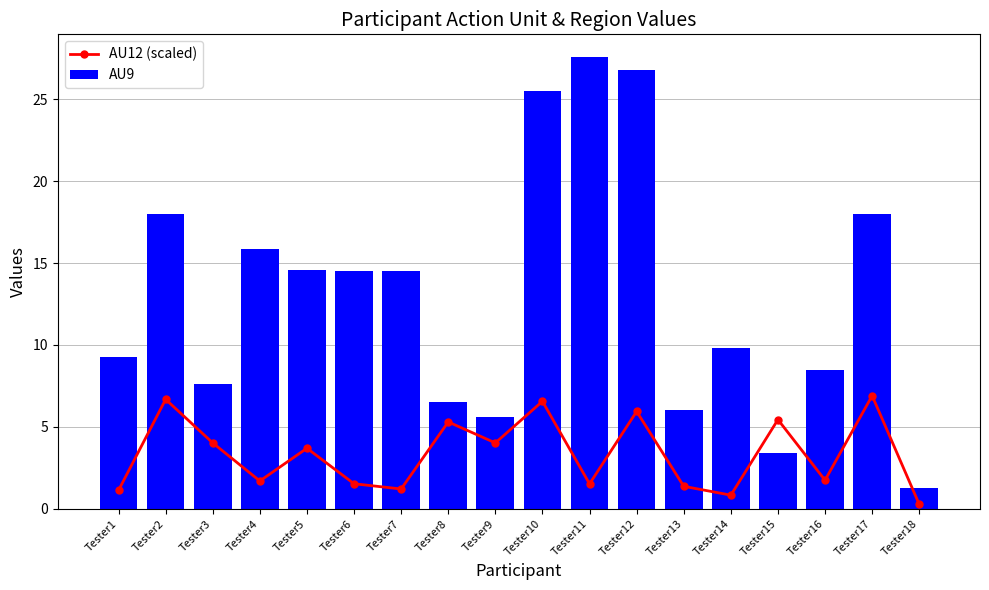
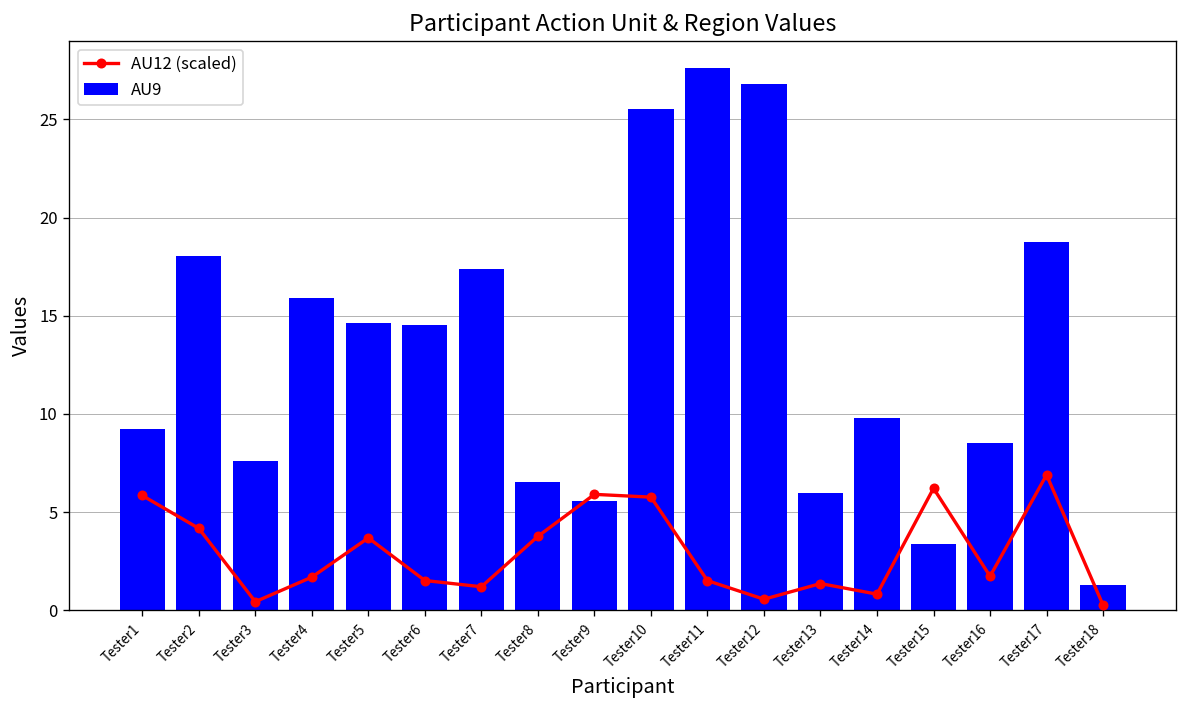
AU12 (scaled), Tester1: 1.1 -> 5.8
AU12 (scaled), Tester2: 6.7 -> 4.2
AU12 (scaled), Tester3: 4.0 -> 0.4
AU9, Tester7: 14.5 -> 17.4
AU12 (scaled), Tester8: 5.3 -> 3.8
AU12 (scaled), Tester9: 4.0 -> 5.9
AU12 (scaled), Tester10: 6.6 -> 5.8
AU12 (scaled), Tester12: 5.9 -> 0.6
AU12 (scaled), Tester15: 5.4 -> 6.2
AU9, Tester17: 18.0 -> 18.8
